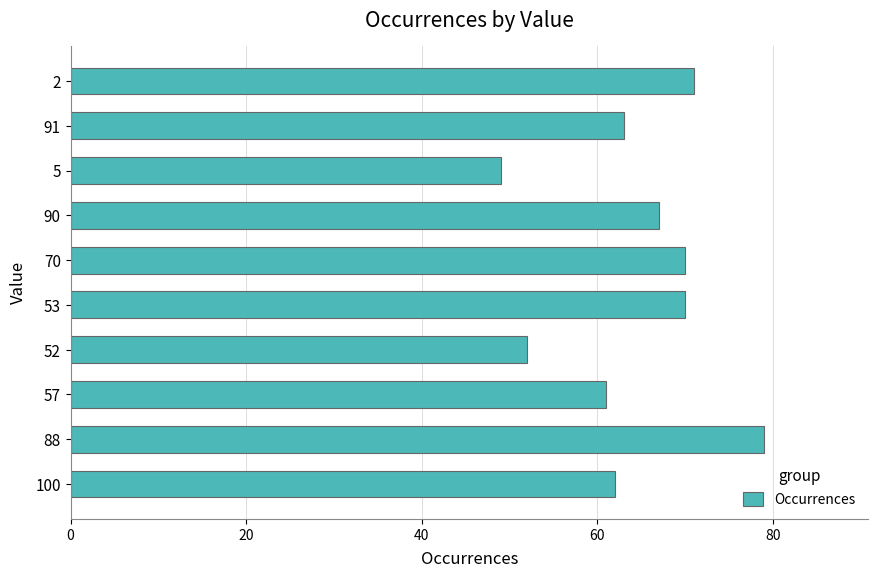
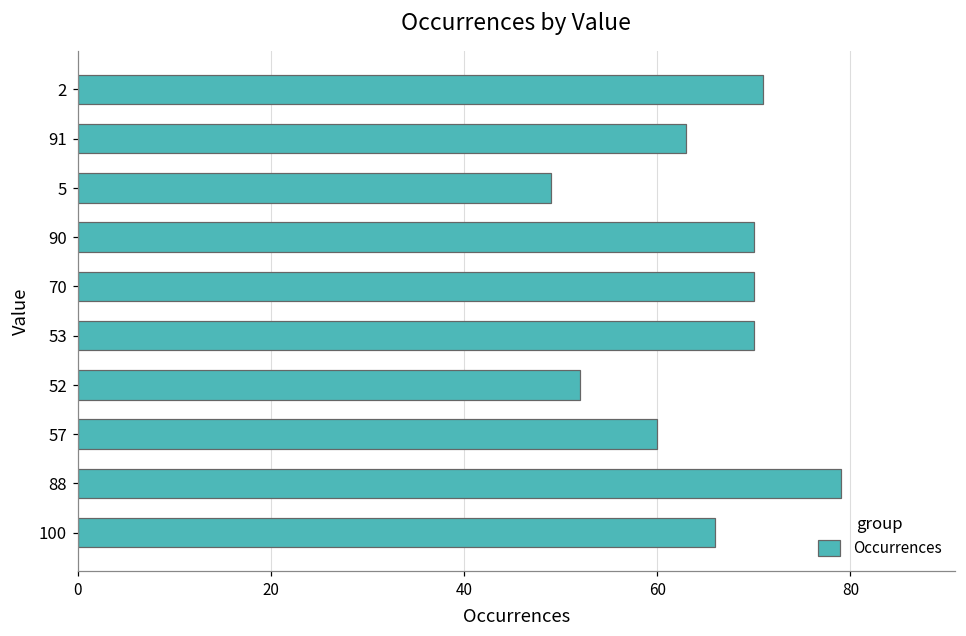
90: 67 -> 70
57: 61 -> 60
100: 62 -> 66
